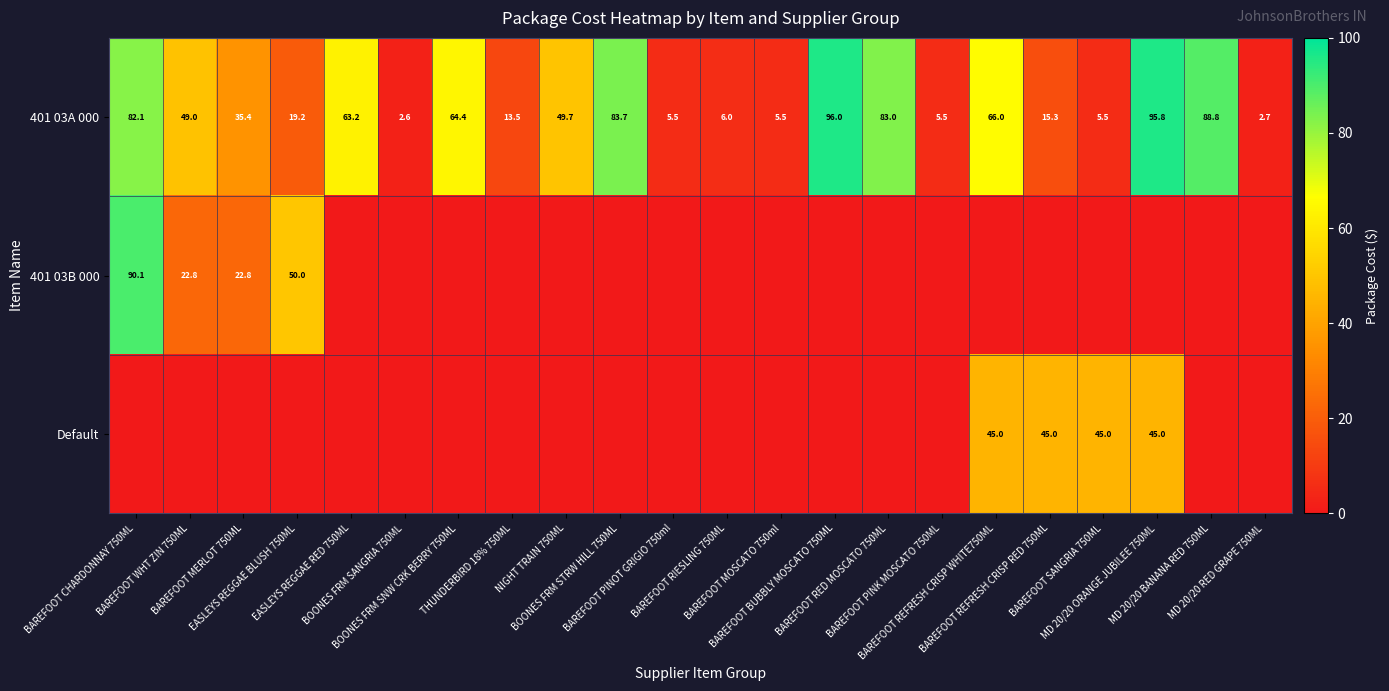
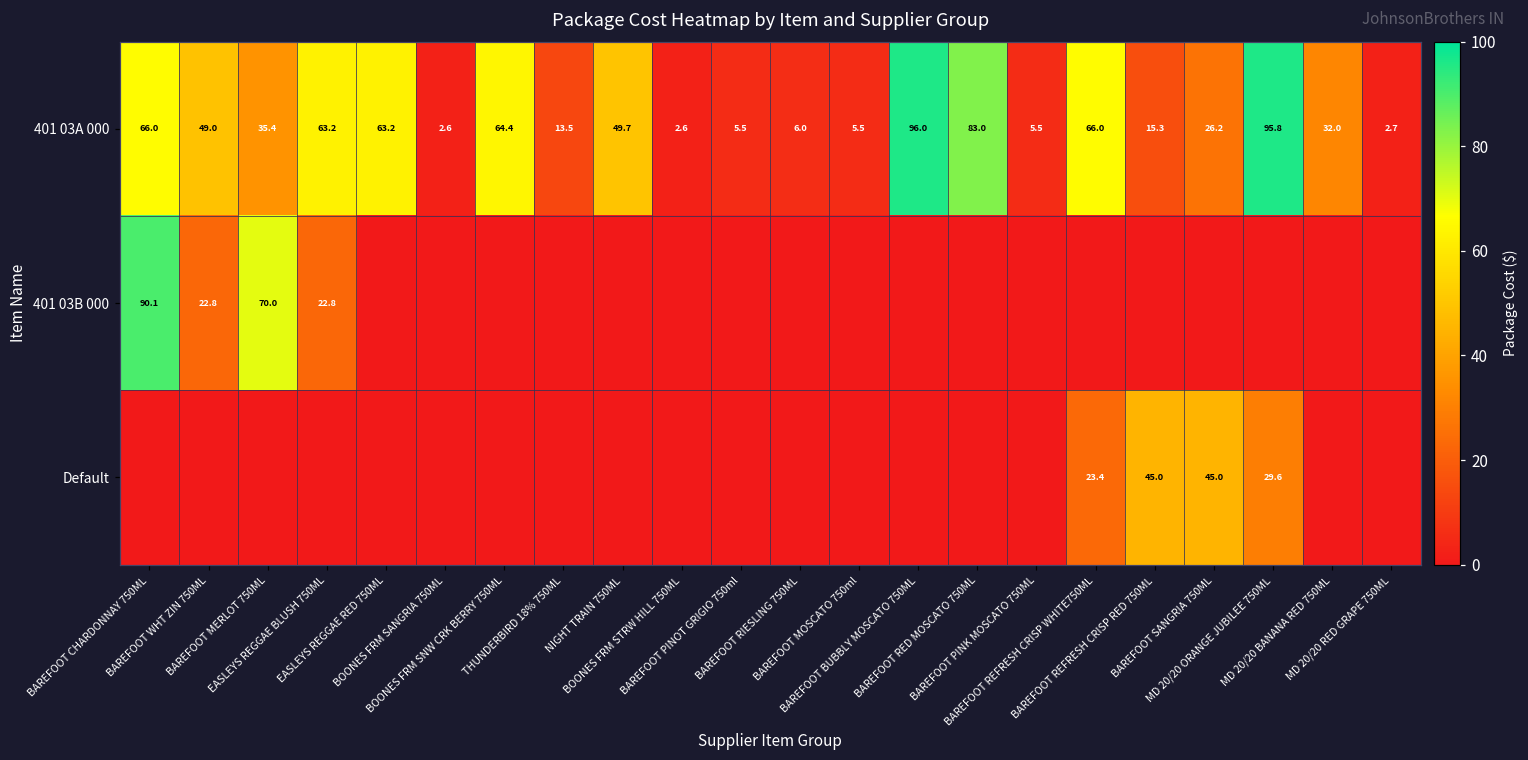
401 03A 000, BAREFOOT CHARDONNAY 750ML: 82.1 -> 66.0
401 03A 000, EASLEYS REGGAE BLUSH 750ML: 19.2 -> 63.2
401 03A 000, BOONES FRM STRW HILL 750ML: 83.7 -> 2.6
401 03A 000, BAREFOOT SANGRIA 750ML: 5.5 -> 26.2
401 03A 000, MD 20/20 BANANA RED 750ML: 88.8 -> 32.0
401 03B 000, BAREFOOT MERLOT 750ML: 22.8 -> 70.0
401 03B 000, EASLEYS REGGAE BLUSH 750ML: 50.0 -> 22.8
Default, BAREFOOT REFRESH CRISP WHITE750ML: 45.0 -> 23.4
Default, MD 20/20 ORANGE JUBILEE 750ML: 45.0 -> 29.6
